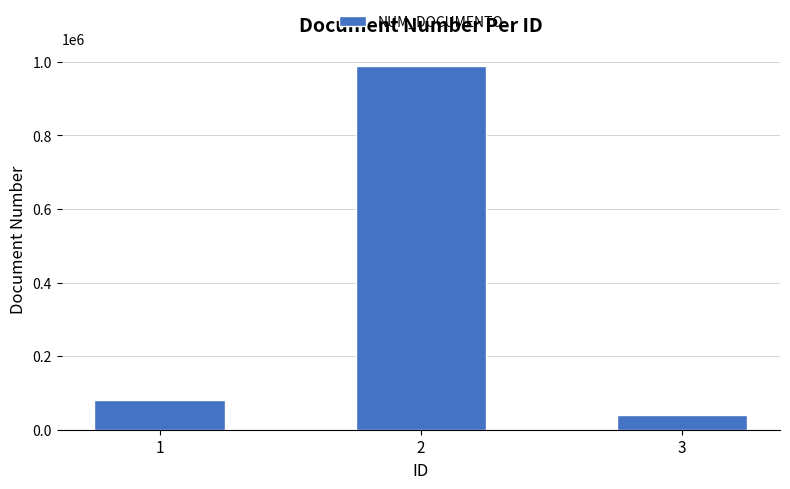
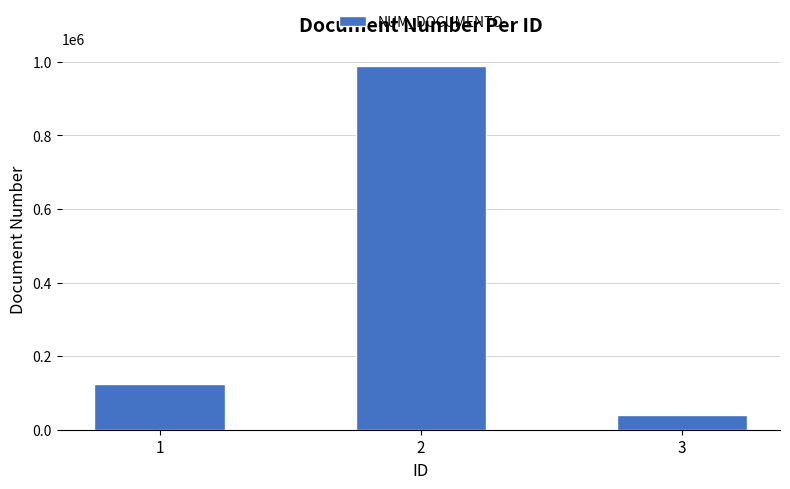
1: 80000 -> 120000
